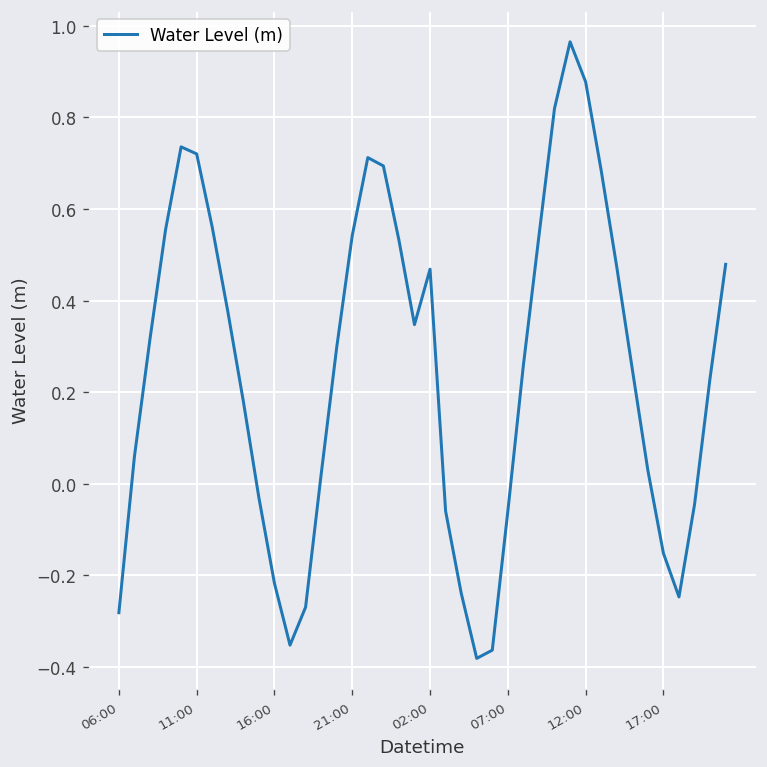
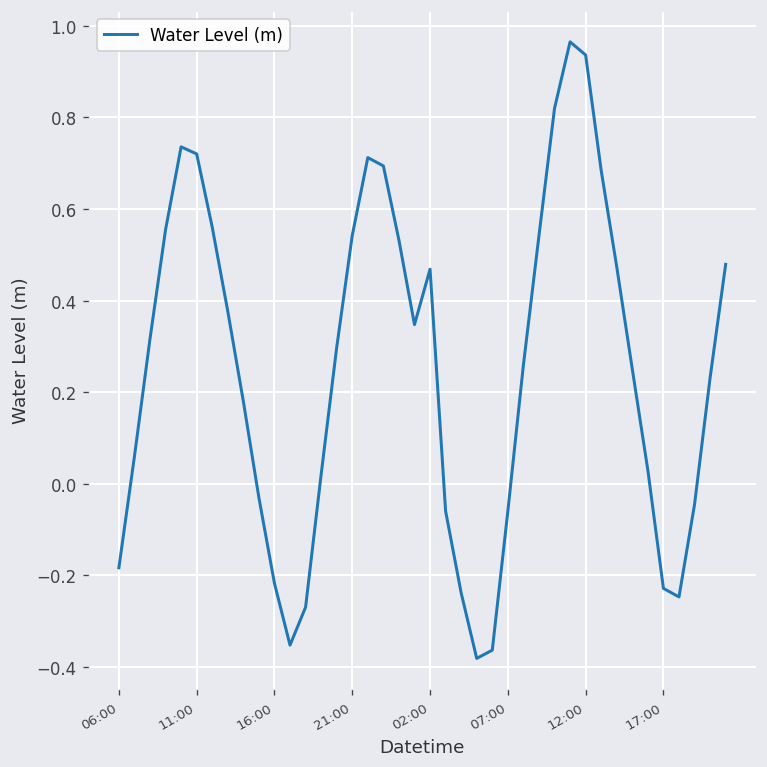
06:00: -0.28 -> -0.18
12:00: 0.88 -> 0.94
17:00: -0.15 -> -0.23
